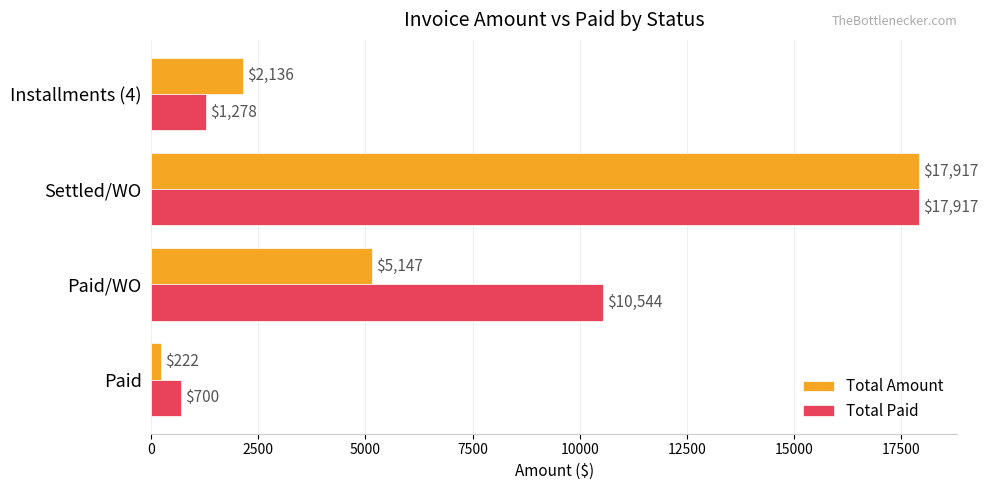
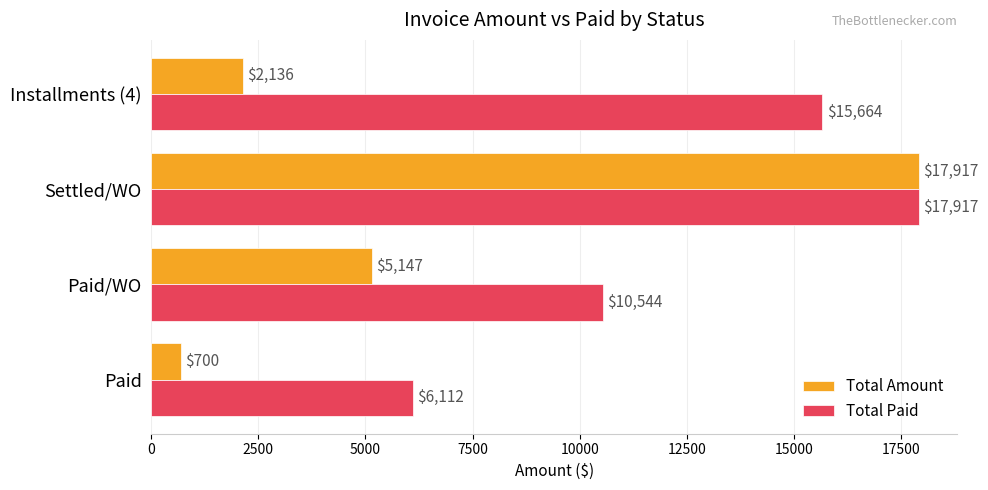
Total Paid, Installments (4): $1,278 -> $15,664
Total Amount, Paid: $222 -> $700
Total Paid, Paid: $700 -> $6,112
